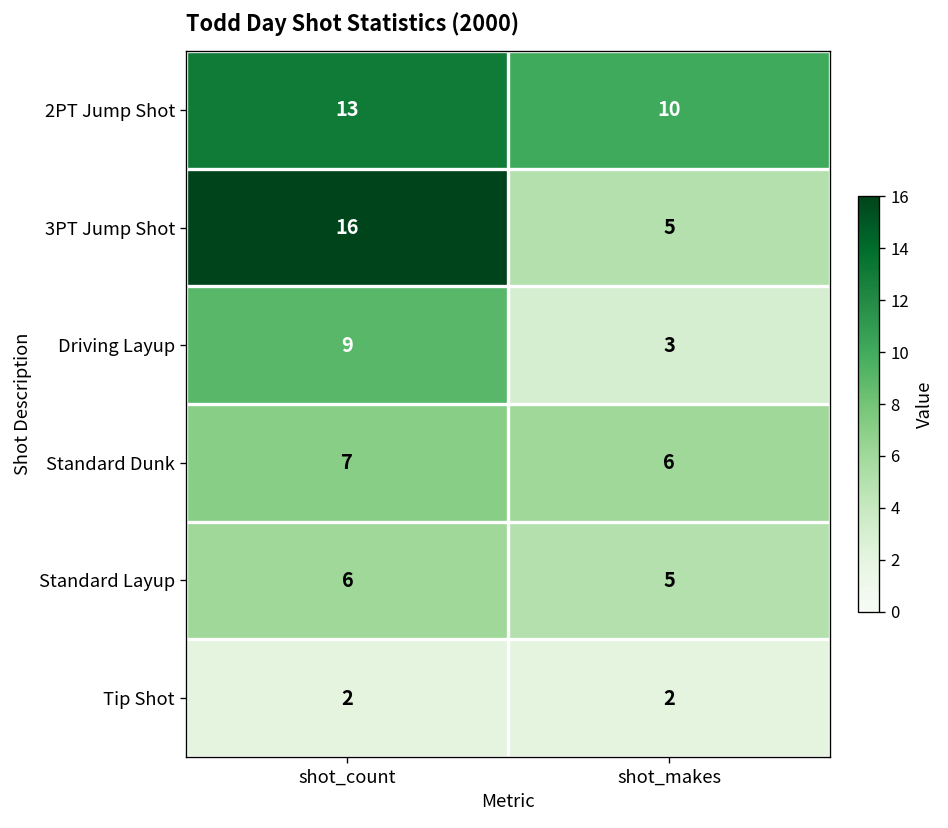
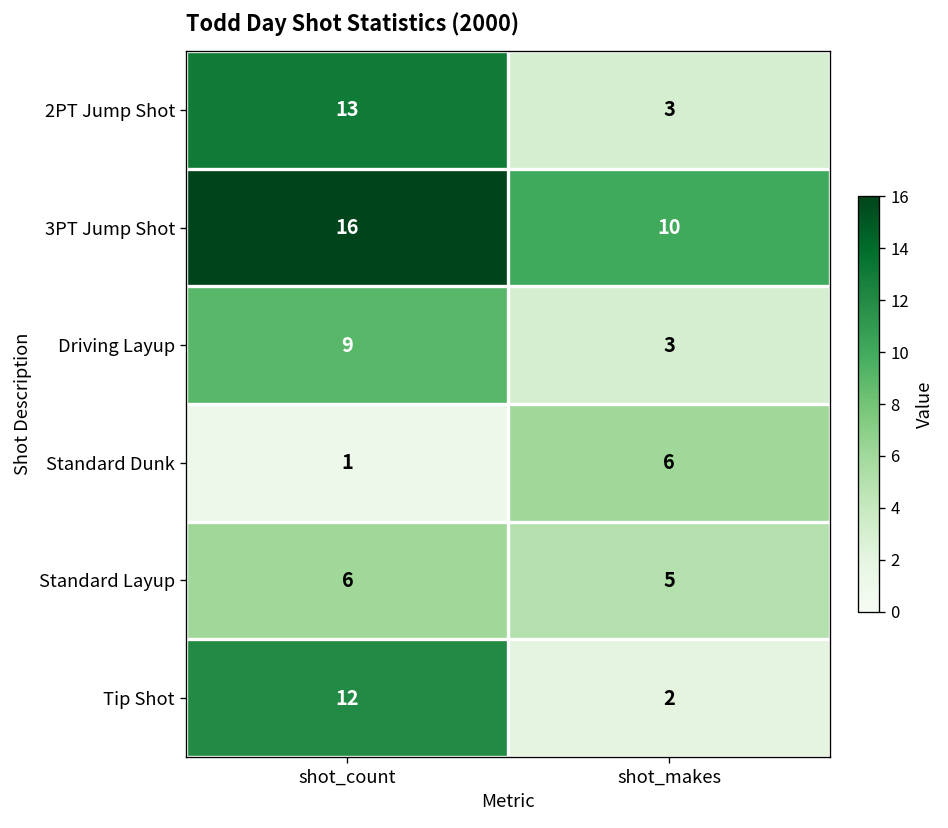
2PT Jump Shot, shot_makes: 10 -> 3
3PT Jump Shot, shot_makes: 5 -> 10
Standard Dunk, shot_count: 7 -> 1
Tip Shot, shot_count: 2 -> 12
